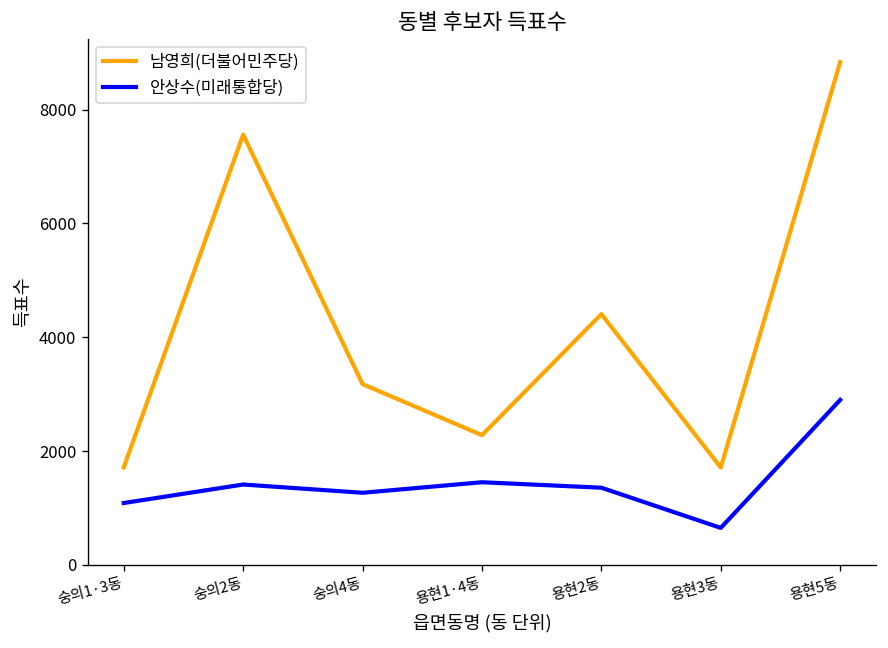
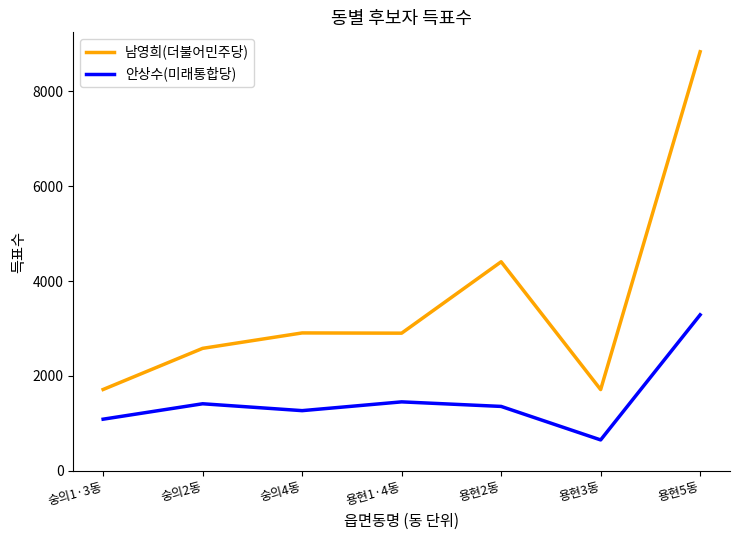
남영희(더불어민주당), 숭의2동: 7600 -> 2600
남영희(더불어민주당), 숭의4동: 3200 -> 2900
남영희(더불어민주당), 용현1·4동: 2300 -> 2900
안상수(미래통합당), 용현5동: 2900 -> 3300
